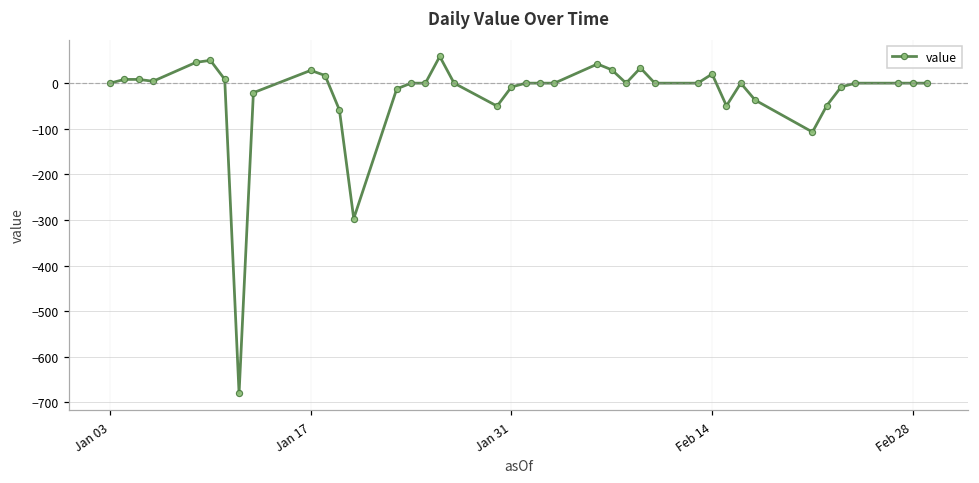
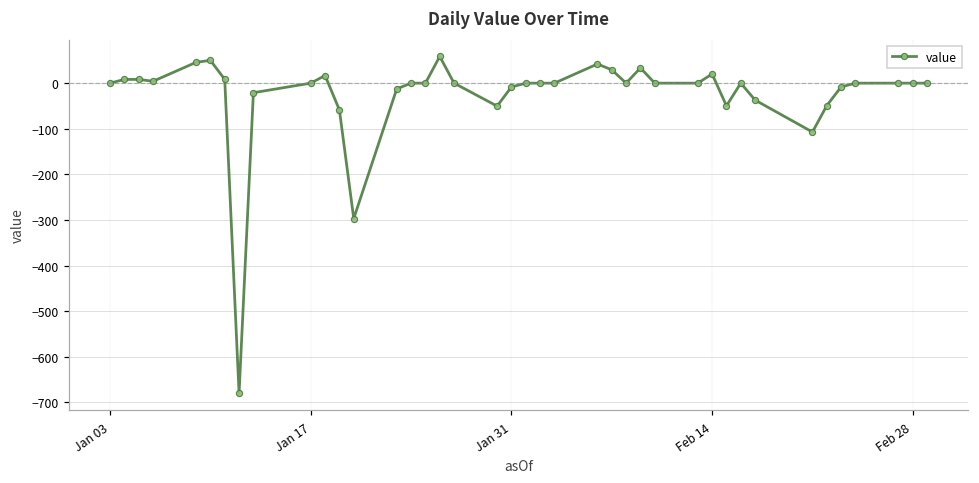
Jan 17: 30 -> 0
